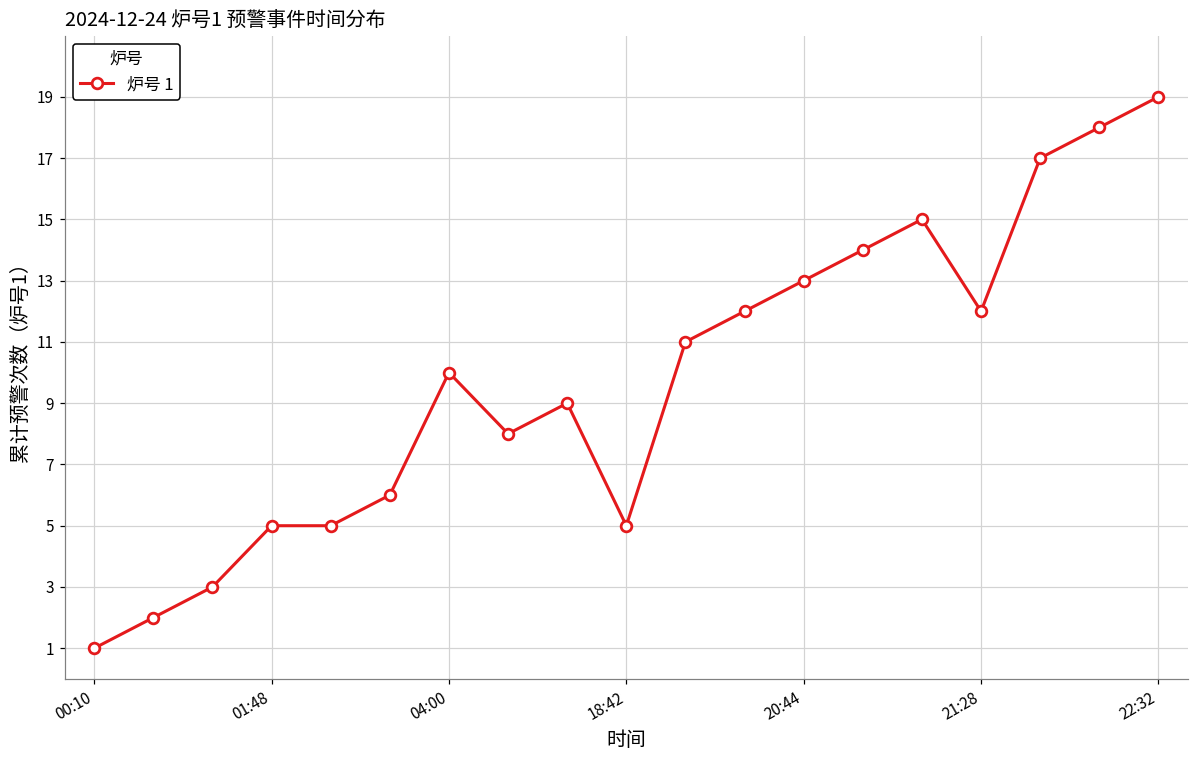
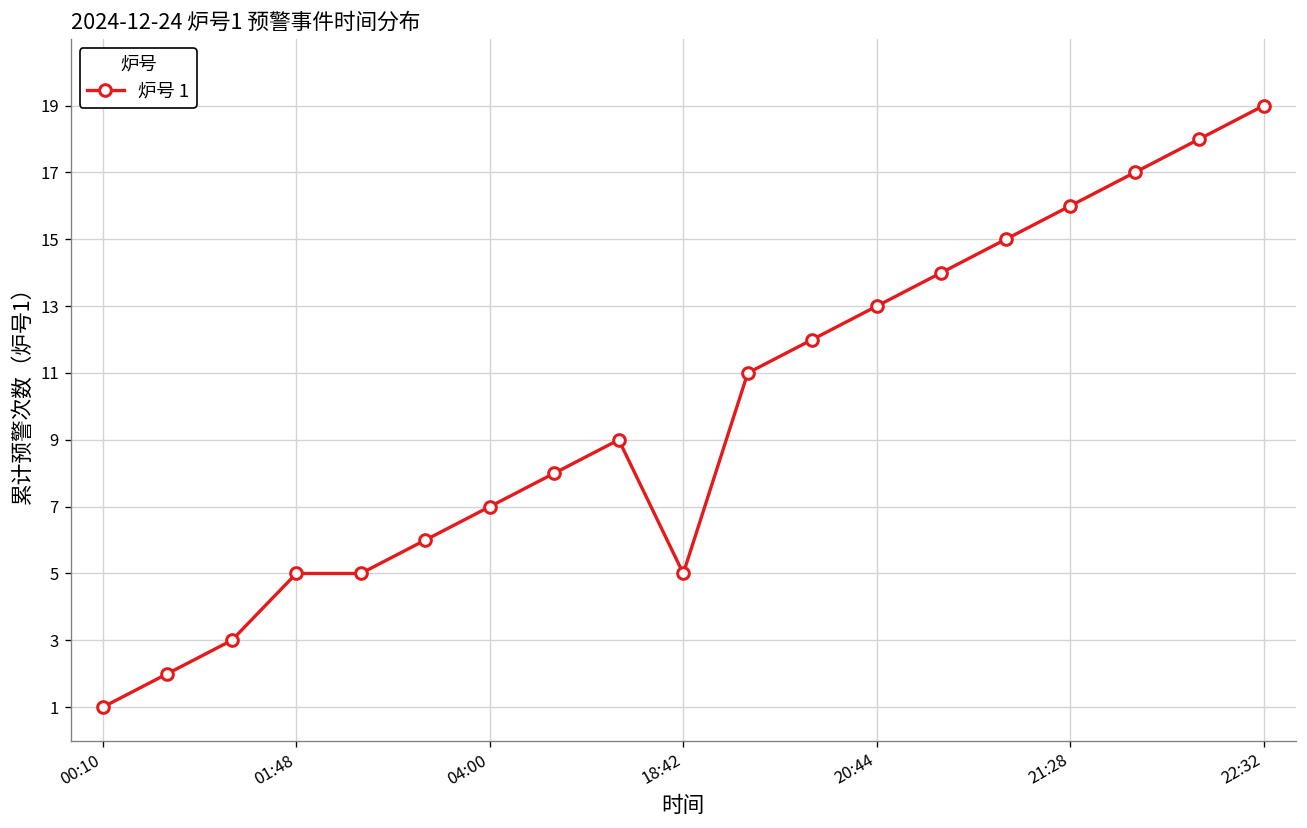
04:00: 10 -> 7
21:28: 12 -> 16
